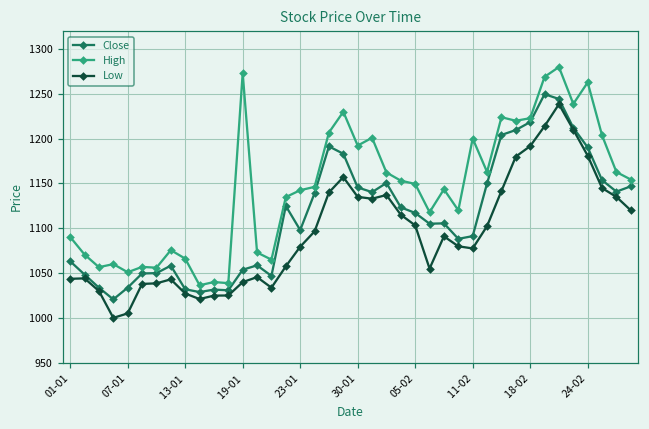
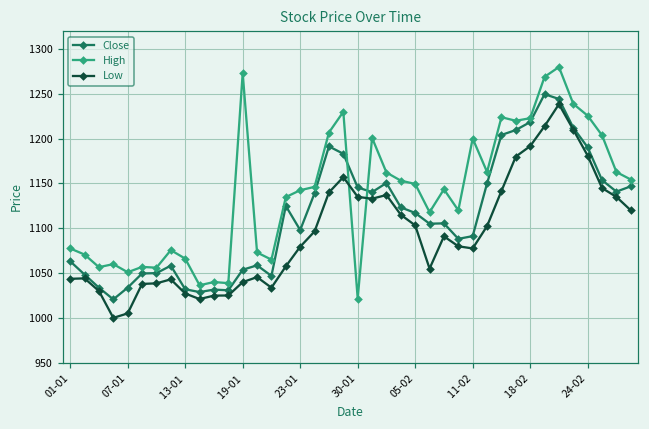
High, 01-01: 1090 -> 1080
High, 30-01: 1190 -> 1020
High, 24-02: 1260 -> 1230
